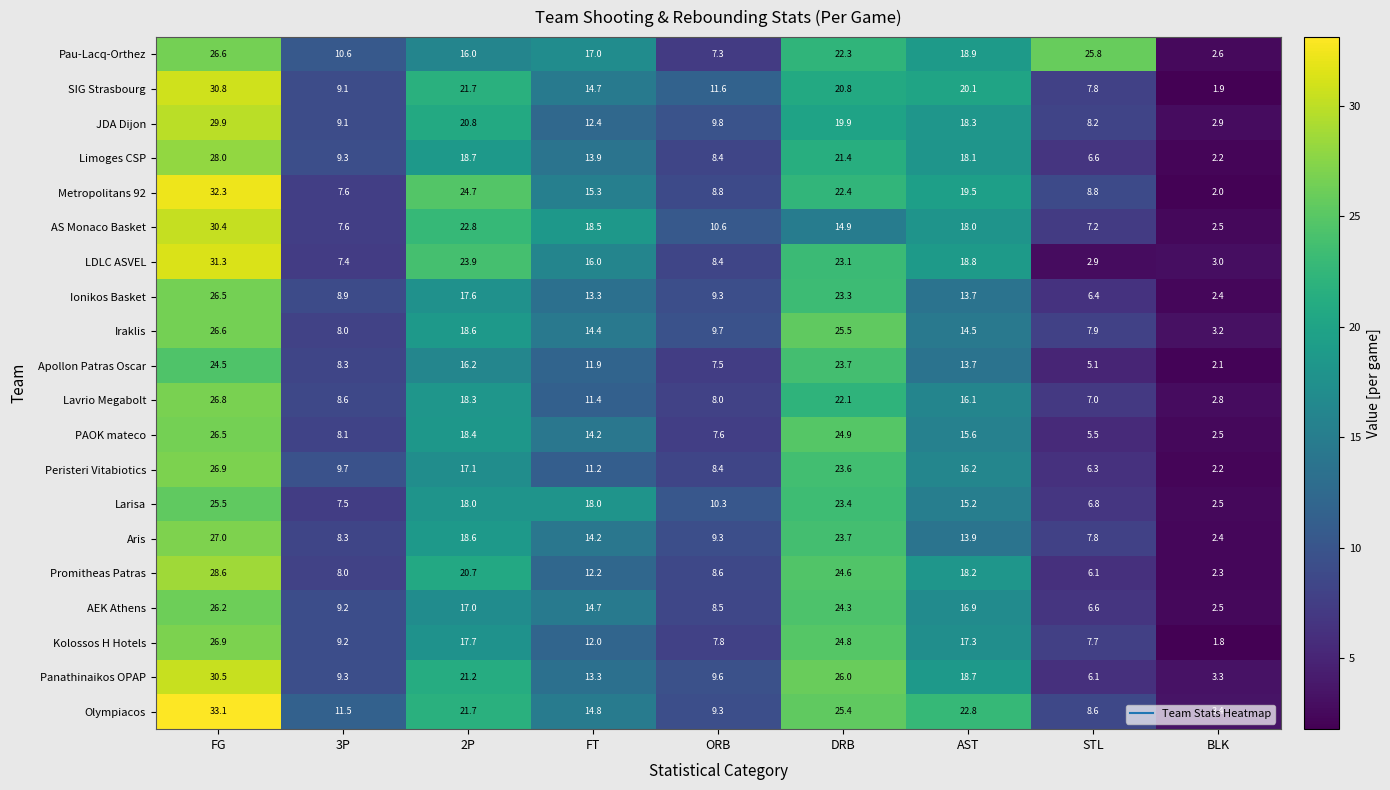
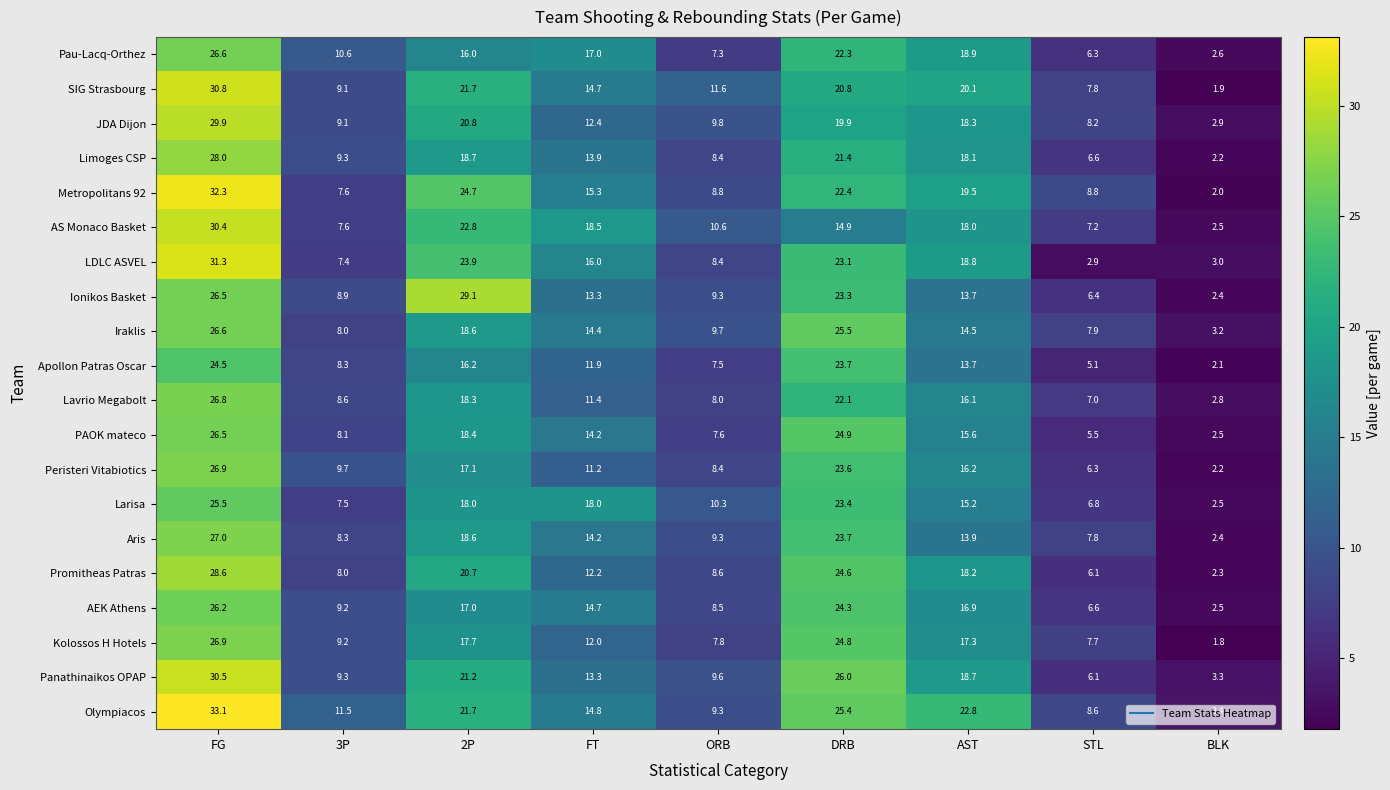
Pau-Lacq-Orthez, STL: 25.8 -> 6.3
Ionikos Basket, 2P: 17.6 -> 29.1
